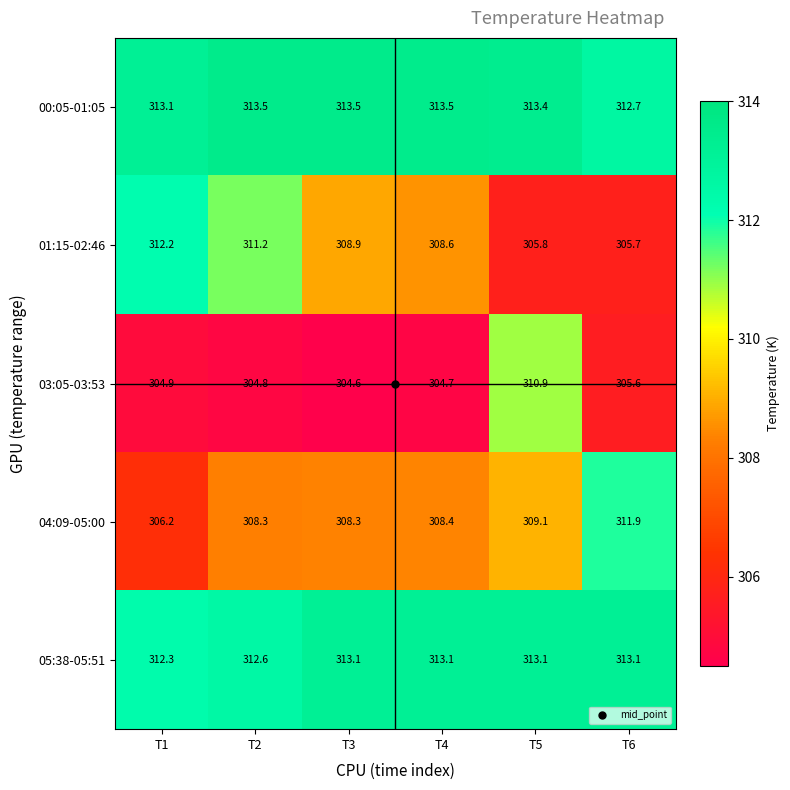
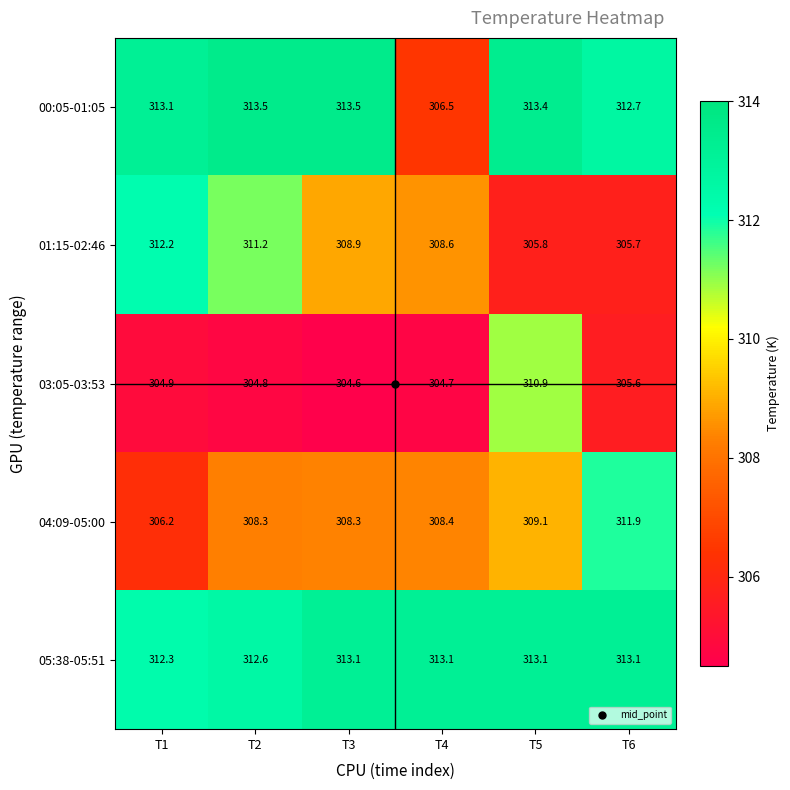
00:05-01:05, T4: 313.5 -> 306.5
